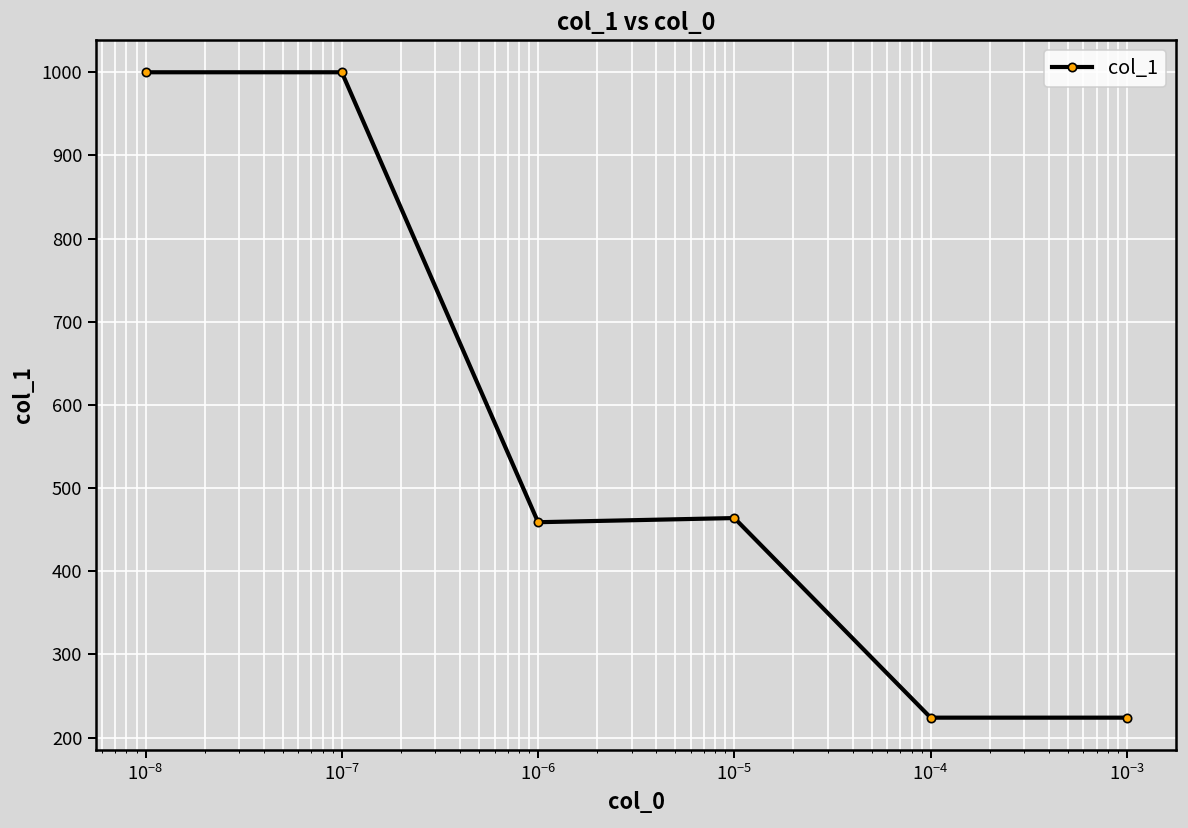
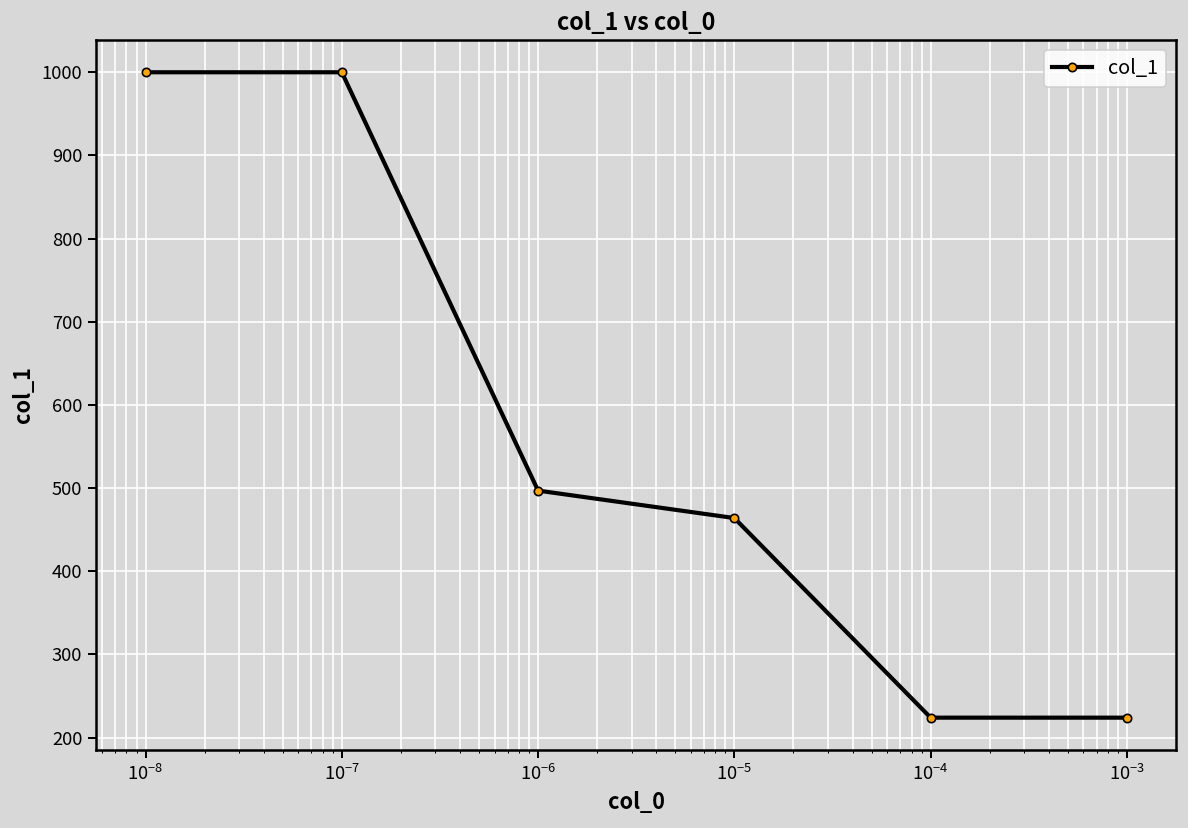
10^-6: 460 -> 500
